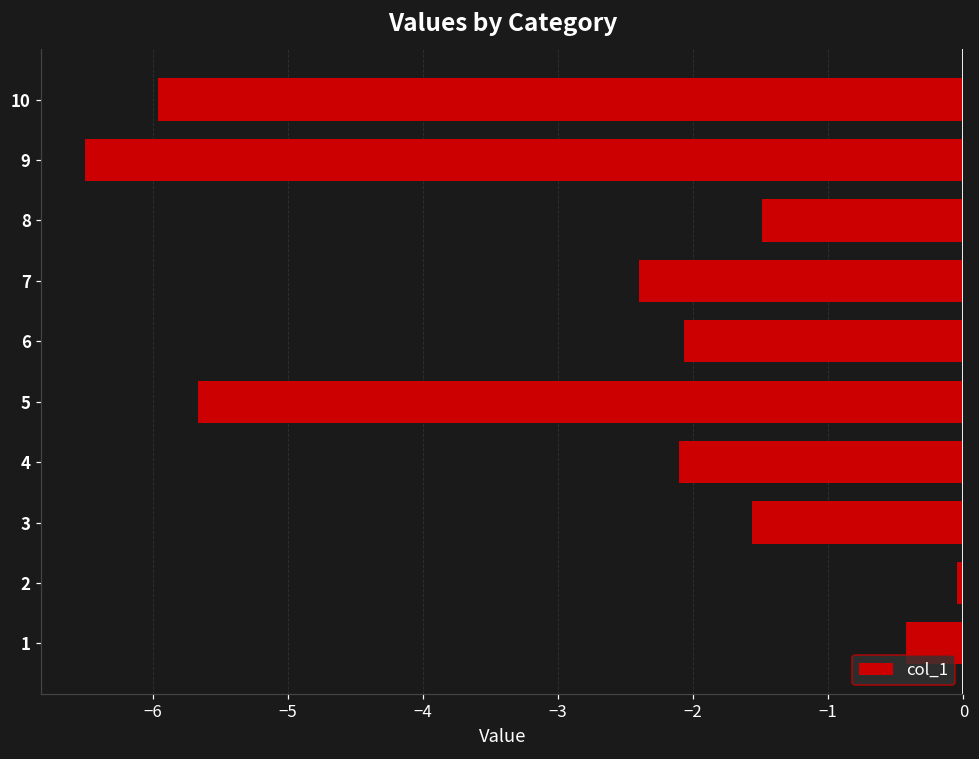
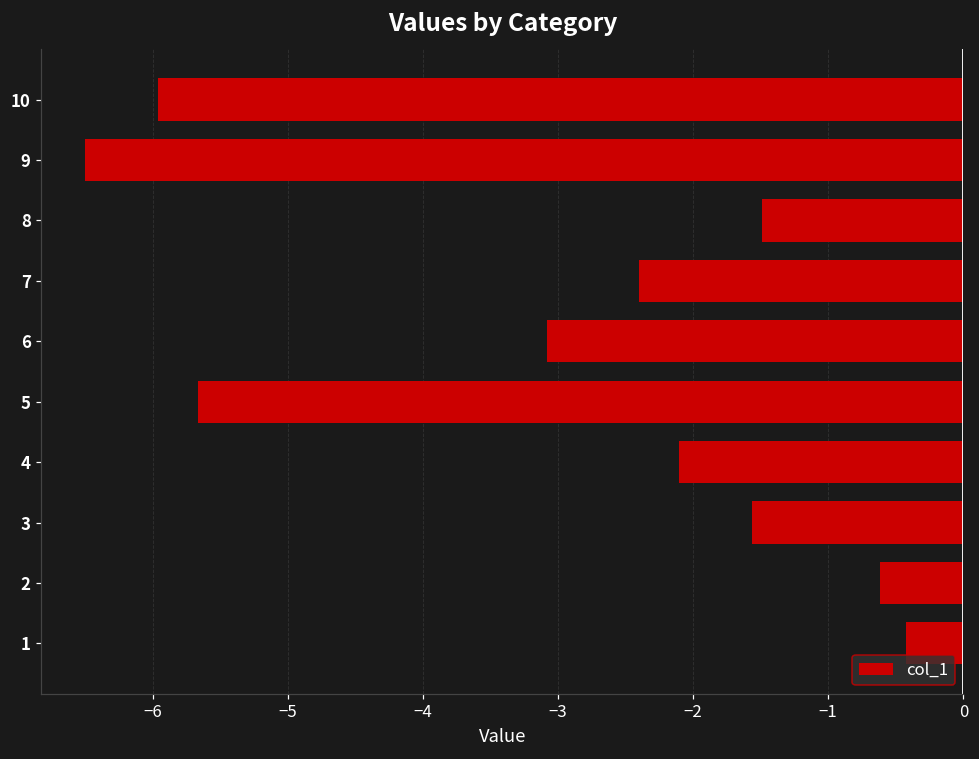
6: -2.07 -> -3.08
2: -0.05 -> -0.61
